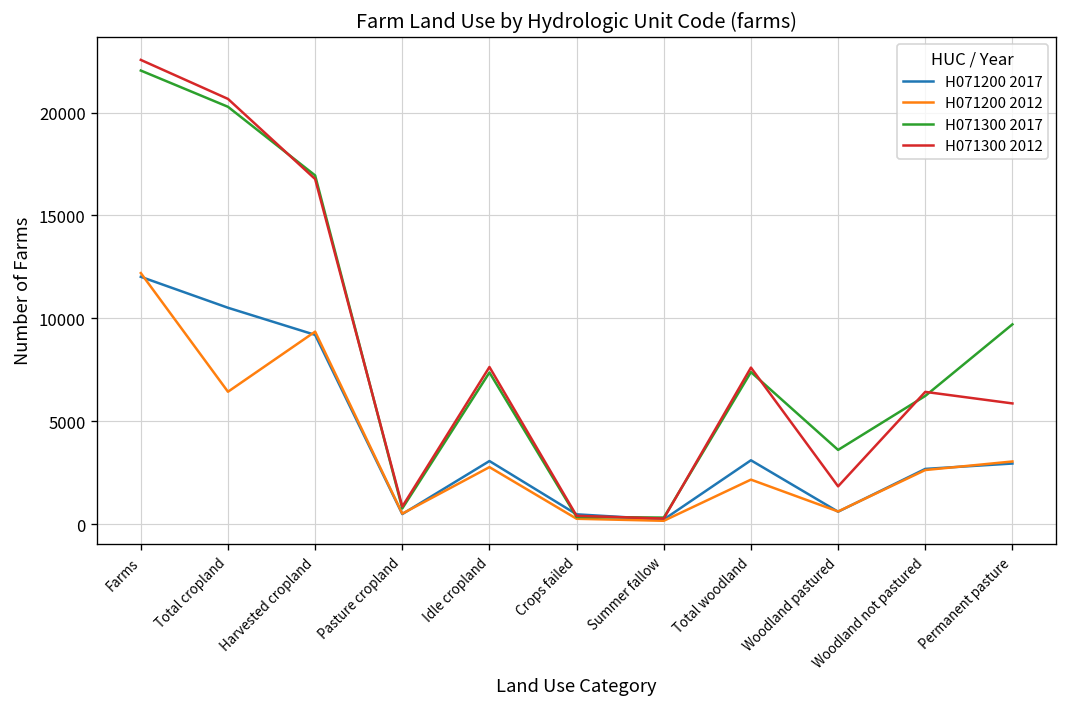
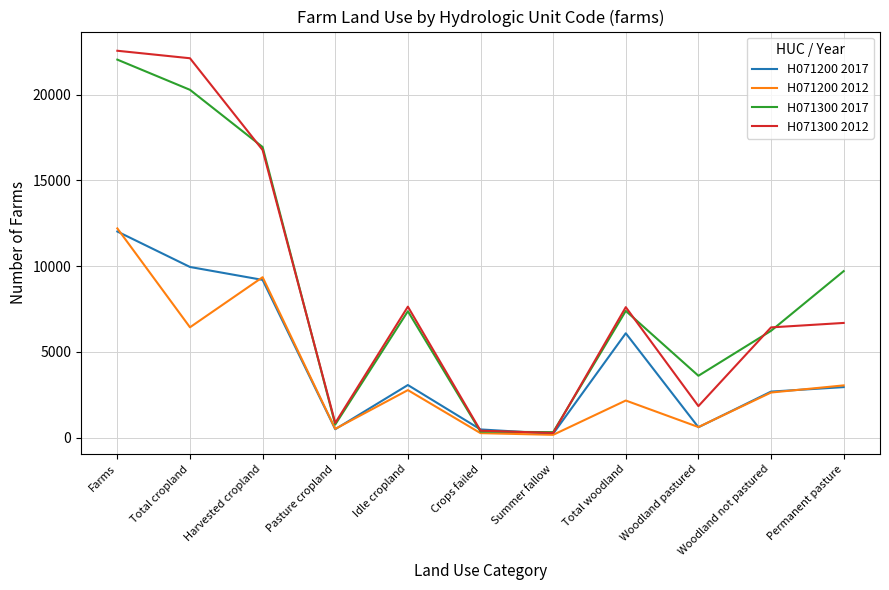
H071200 2017, Total cropland: 10500 -> 10000
H071300 2012, Total cropland: 20700 -> 22100
H071200 2017, Total woodland: 3100 -> 6100
H071300 2012, Permanent pasture: 5900 -> 6700
